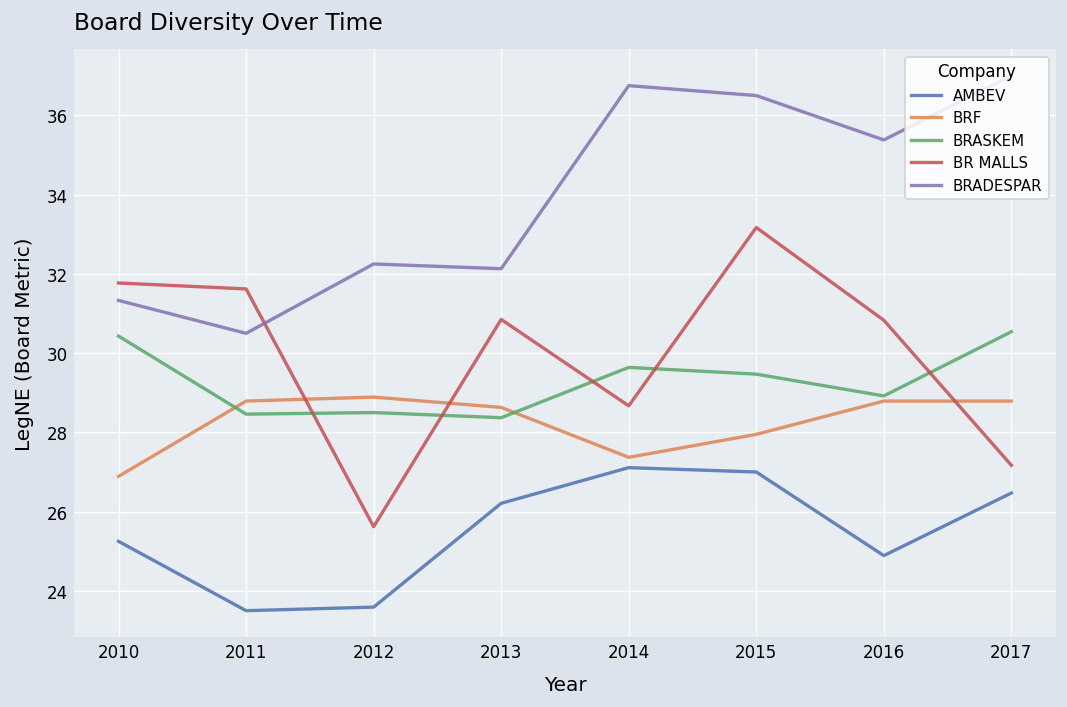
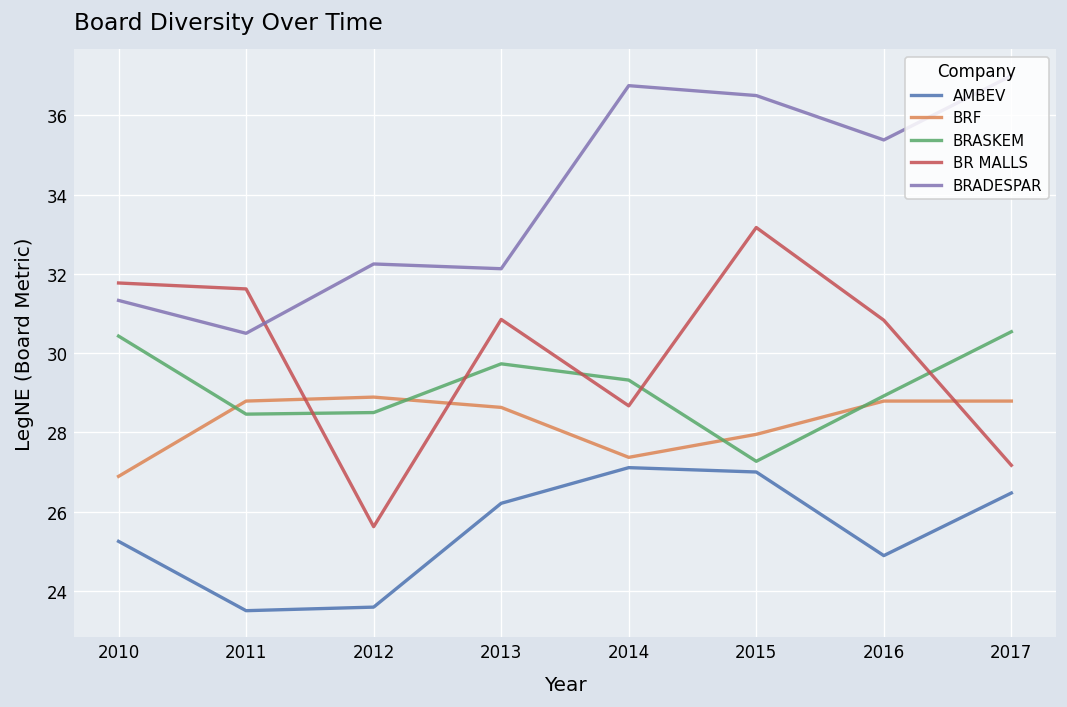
BRASKEM, 2013: 28.4 -> 29.7
BRASKEM, 2014: 29.6 -> 29.3
BRASKEM, 2015: 29.5 -> 27.3
